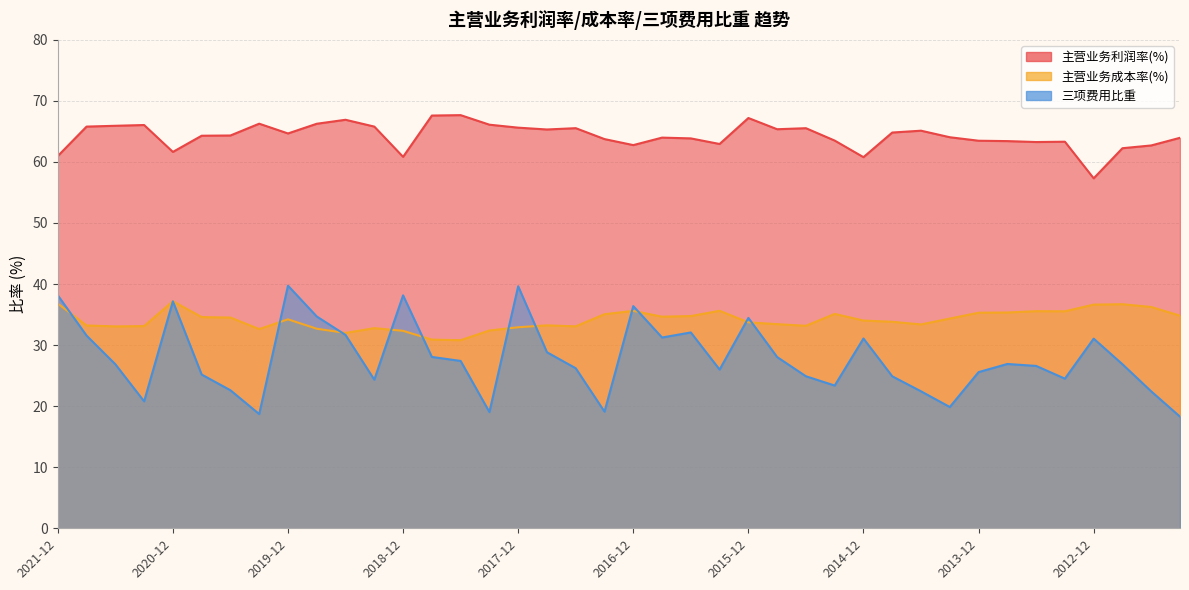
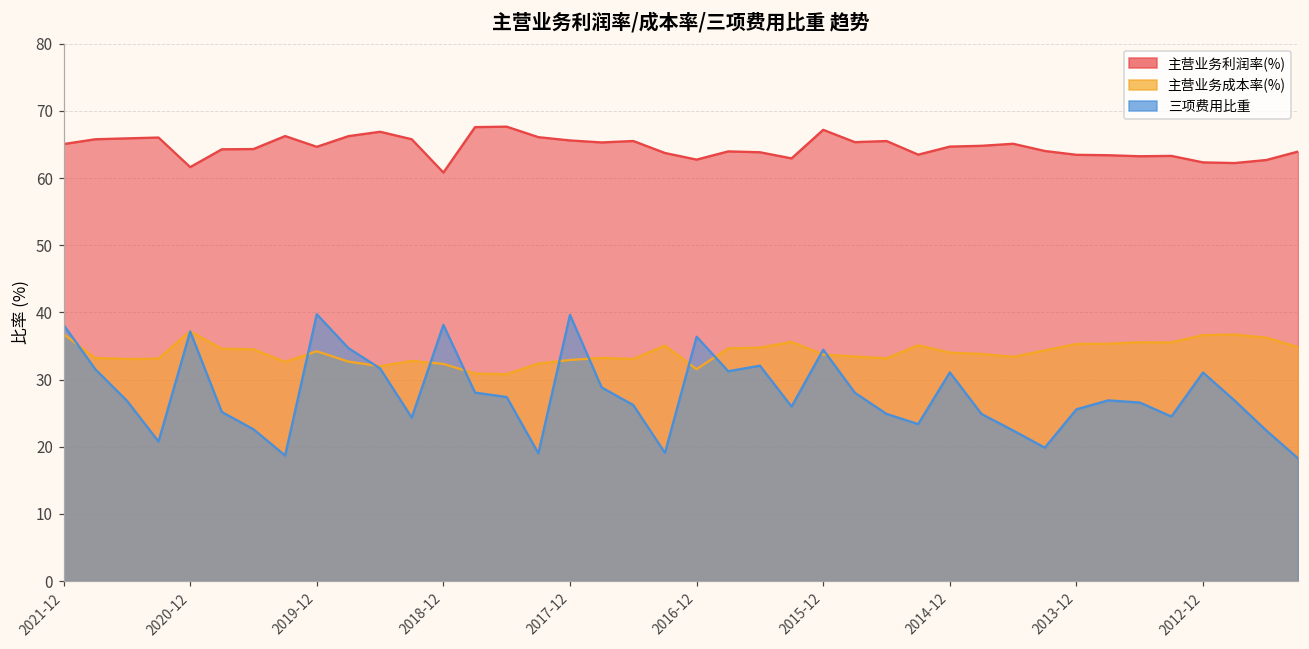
主营业务利润率(%), 2021-12: 61 -> 65
主营业务成本率(%), 2016-12: 36 -> 32
主营业务利润率(%), 2014-12: 61 -> 65
主营业务利润率(%), 2012-12: 57 -> 62
